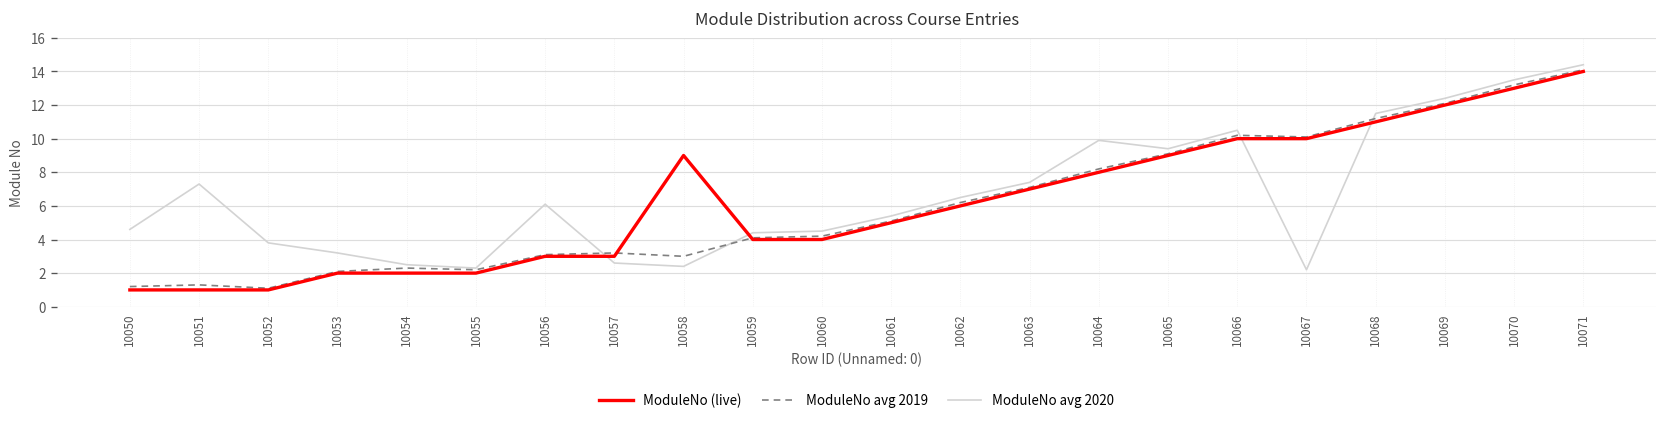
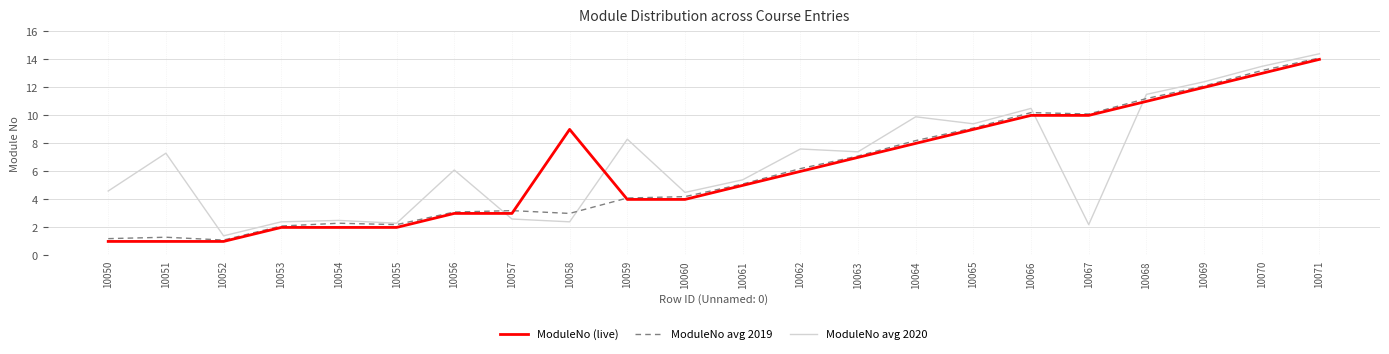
ModuleNo avg 2020, 10052: 3.8 -> 1.4
ModuleNo avg 2020, 10053: 3.2 -> 2.4
ModuleNo avg 2020, 10059: 4.4 -> 8.3
ModuleNo avg 2020, 10062: 6.5 -> 7.6
